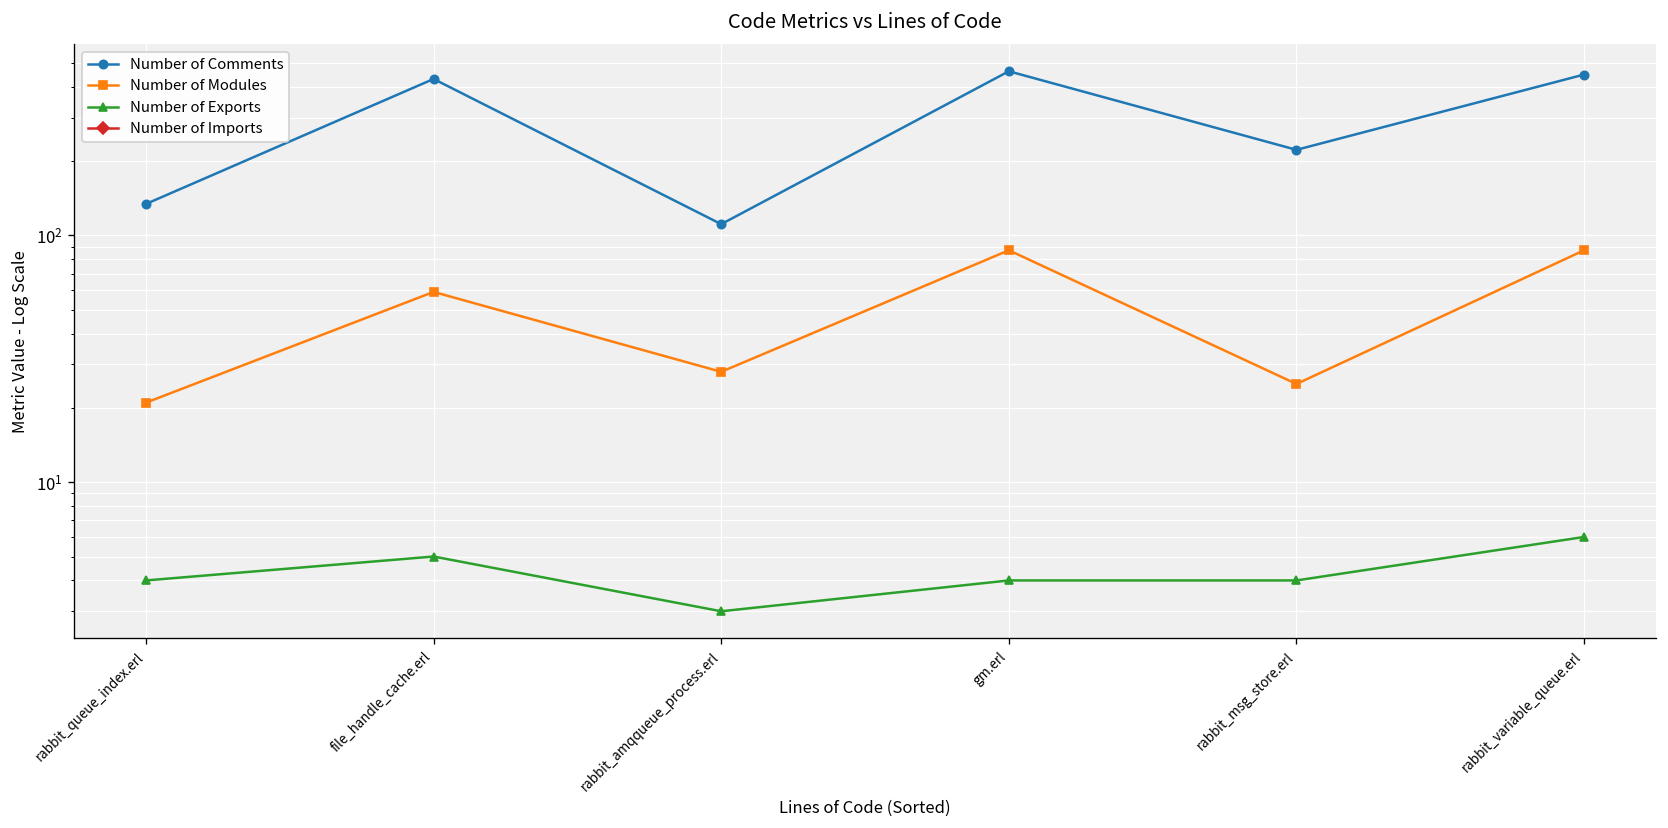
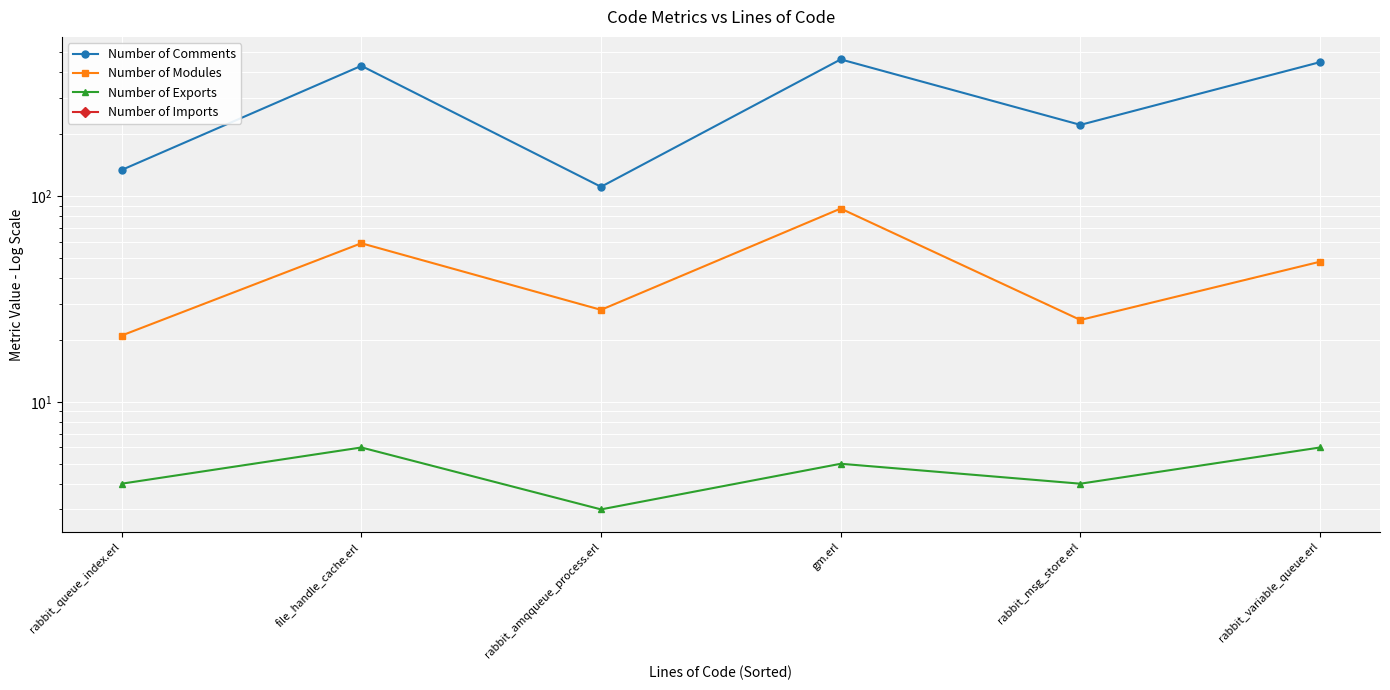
Number of Exports, file_handle_cache.erl: 5 -> 6
Number of Exports, gm.erl: 4 -> 5
Number of Modules, rabbit_variable_queue.erl: 87 -> 48
